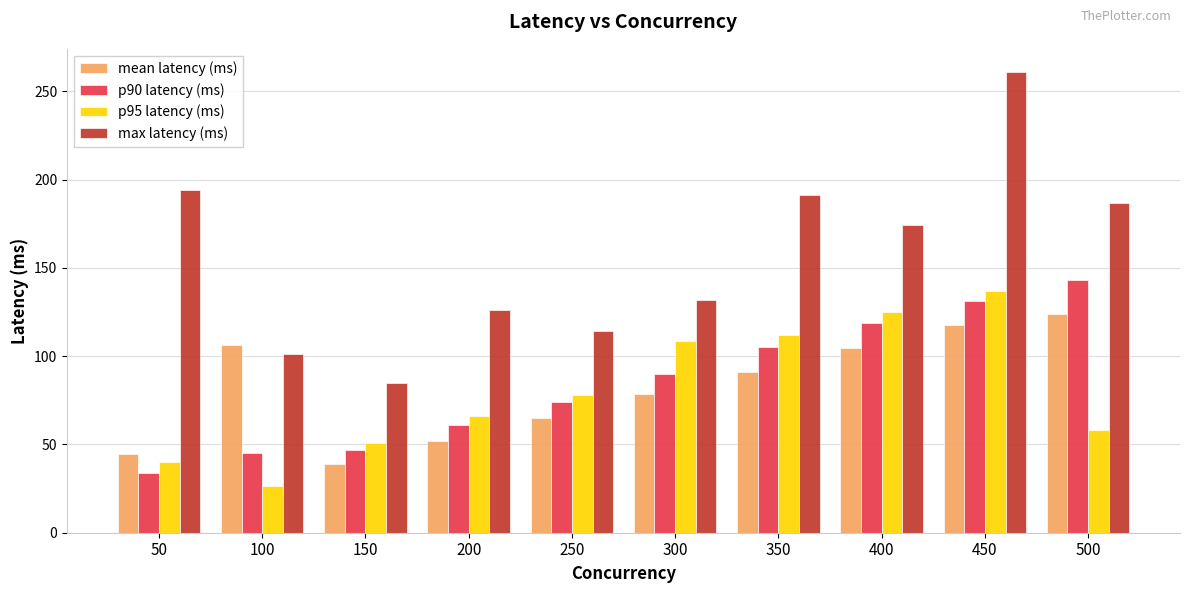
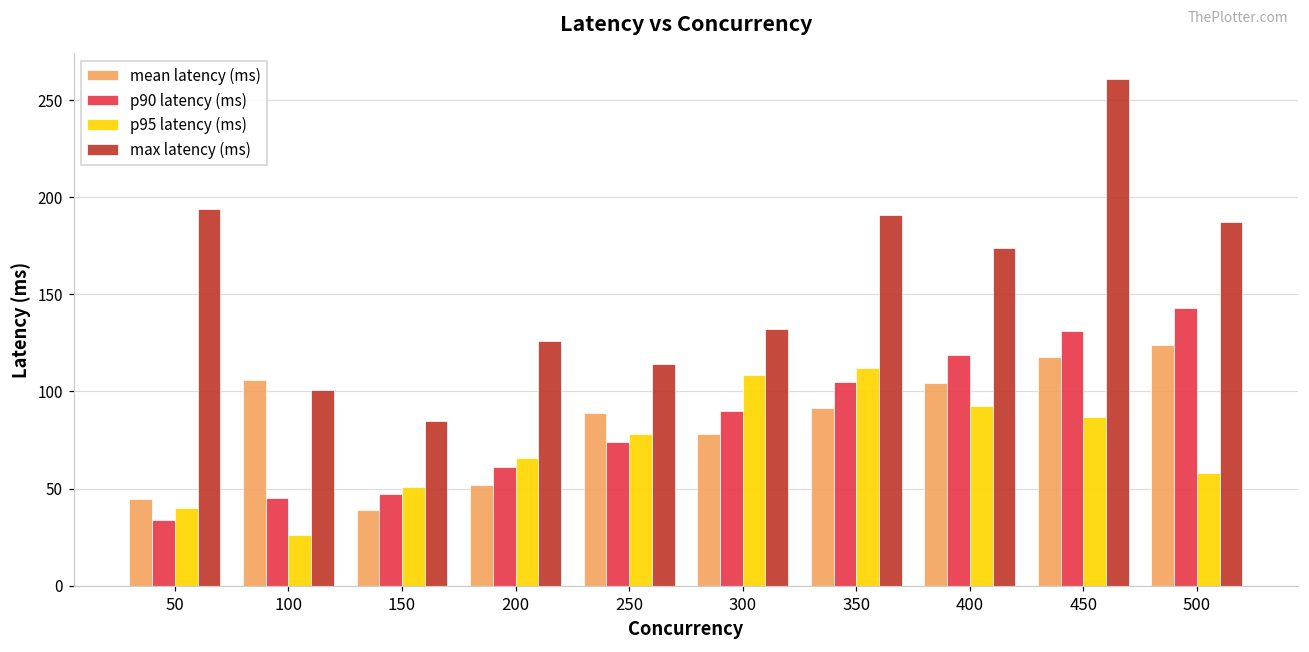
mean latency (ms), 250: 65 -> 89
p95 latency (ms), 400: 125 -> 92
p95 latency (ms), 450: 137 -> 87
